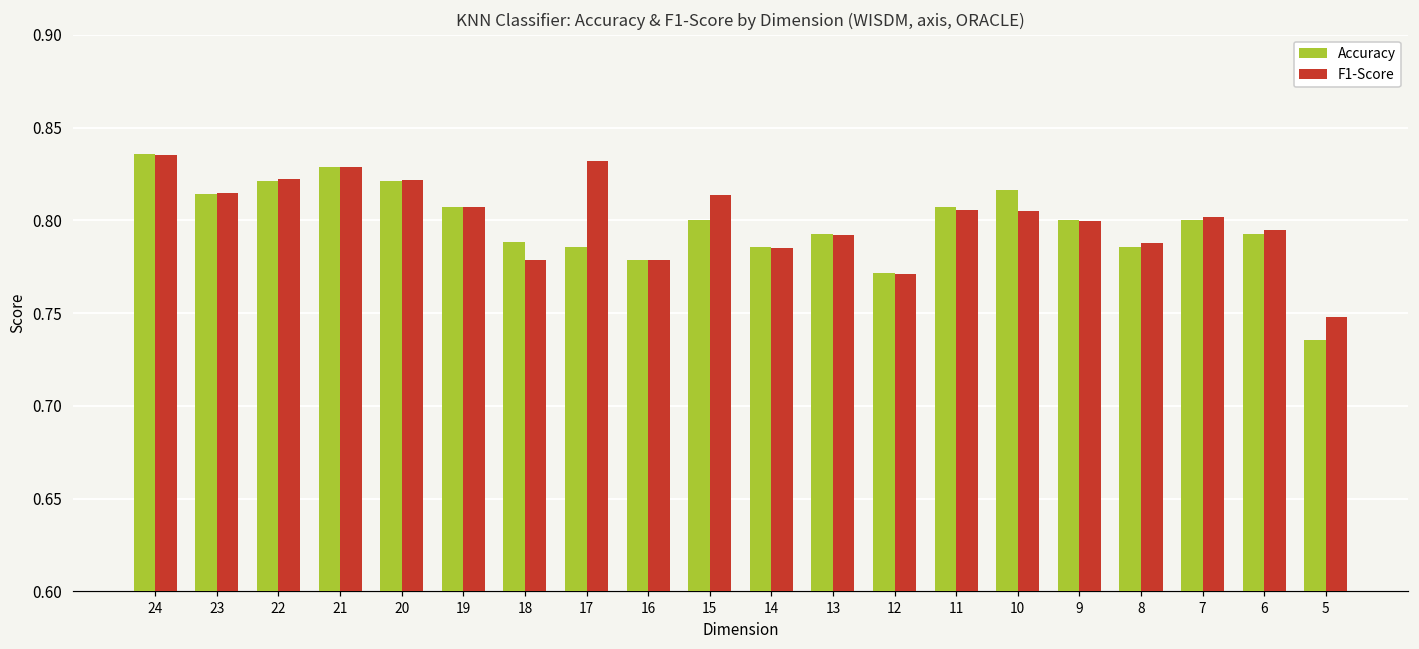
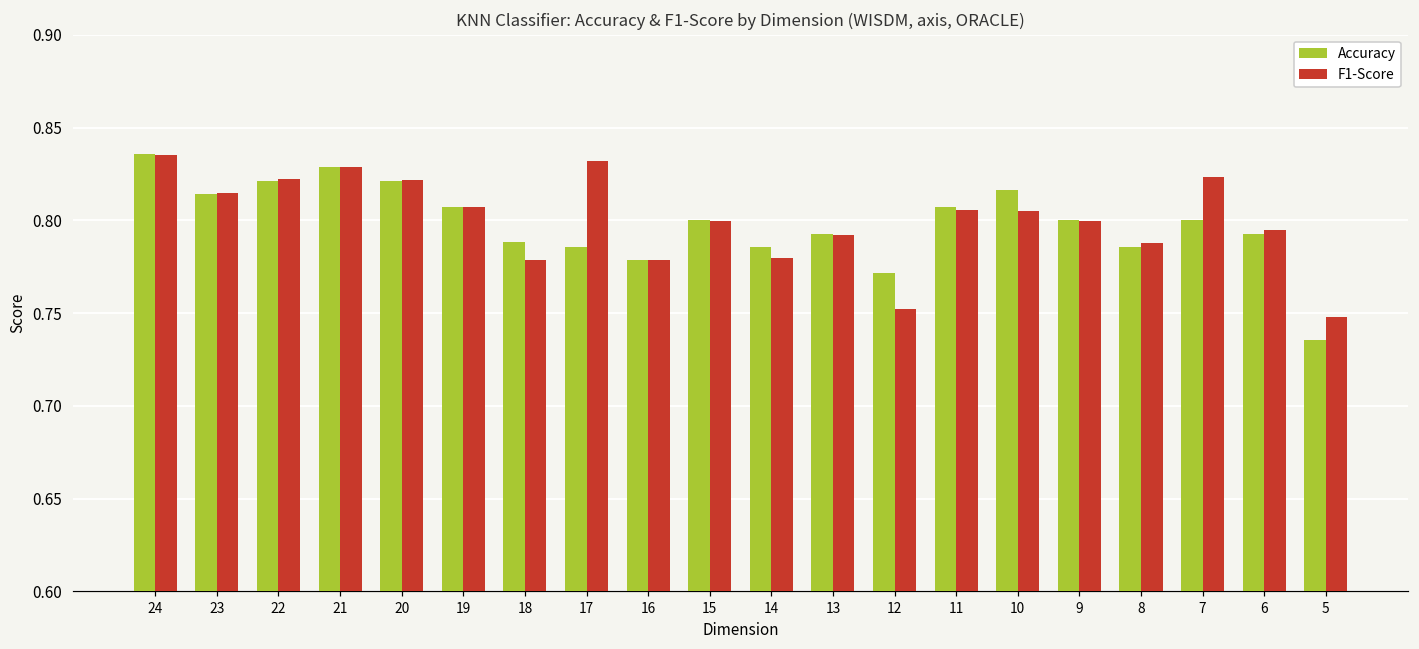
F1-Score, 15: 0.814 -> 0.800
F1-Score, 14: 0.785 -> 0.780
F1-Score, 12: 0.771 -> 0.752
F1-Score, 7: 0.802 -> 0.823
